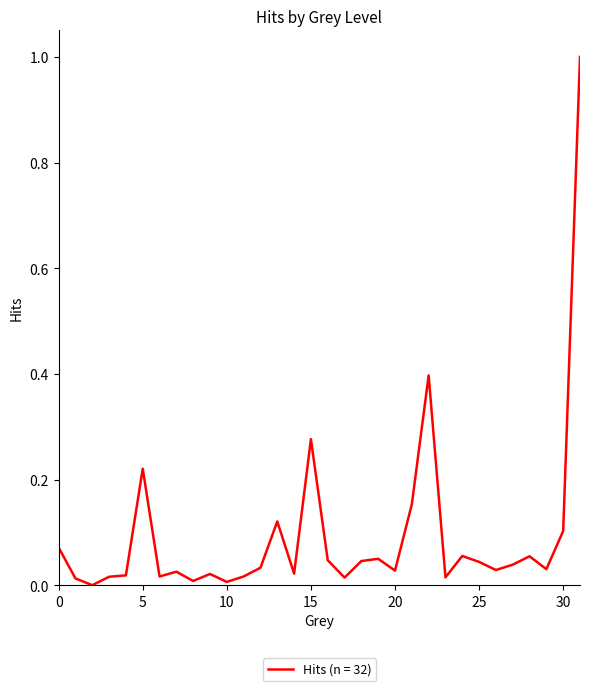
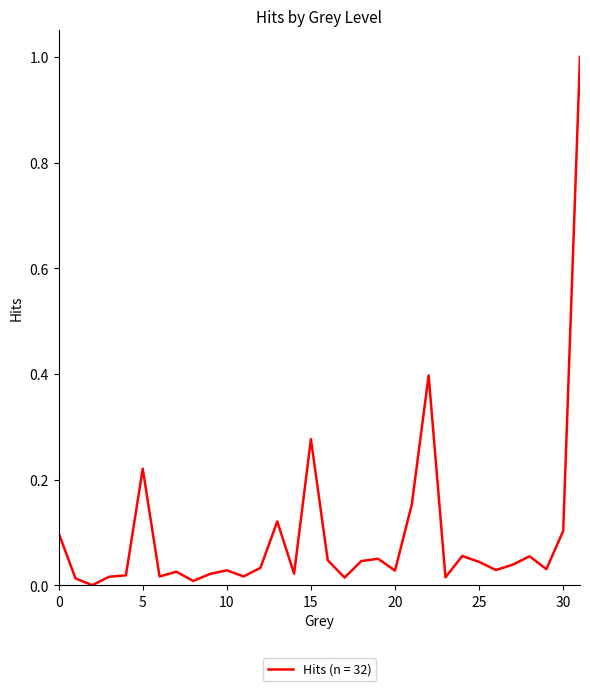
0: 0.07 -> 0.10
10: 0.01 -> 0.03
